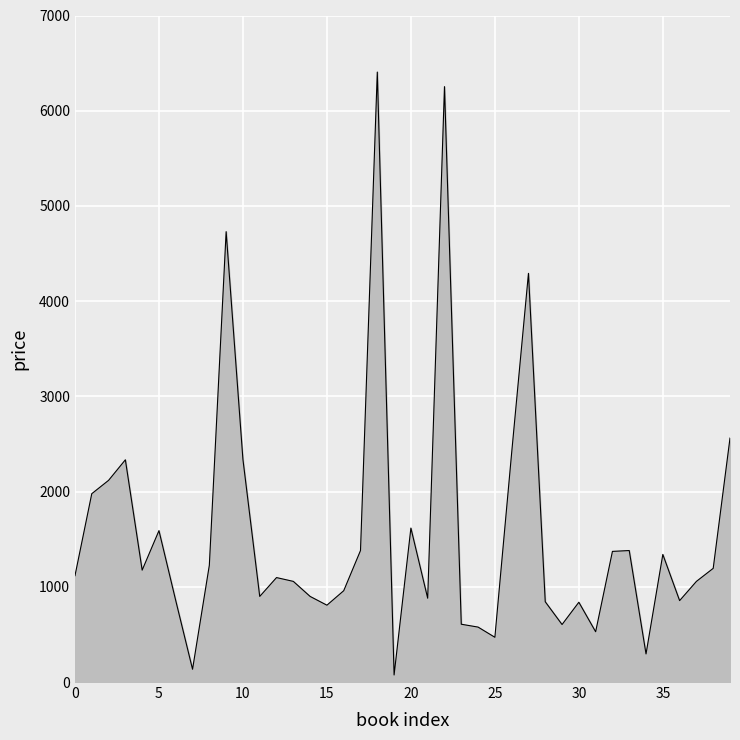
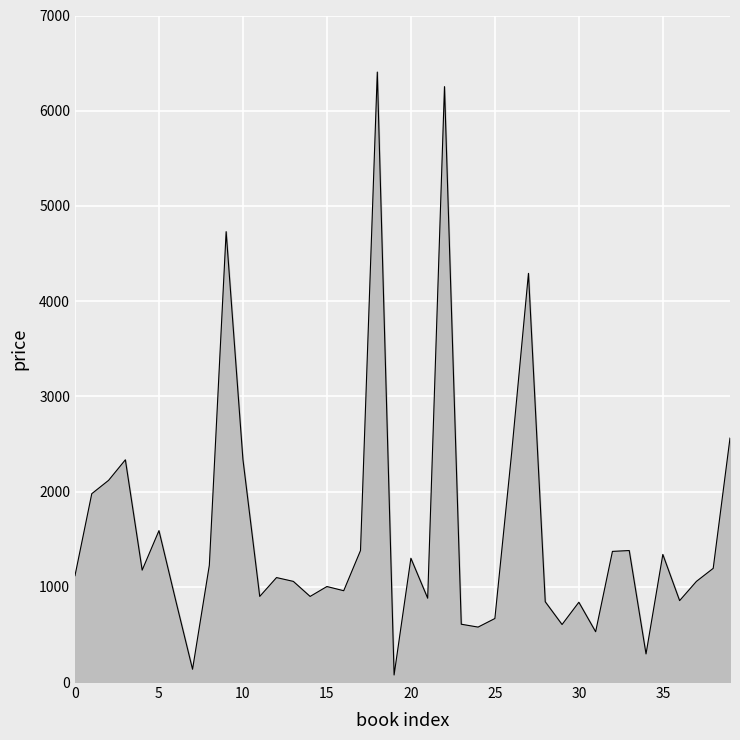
15: 800 -> 1000
20: 1600 -> 1300
25: 500 -> 700
